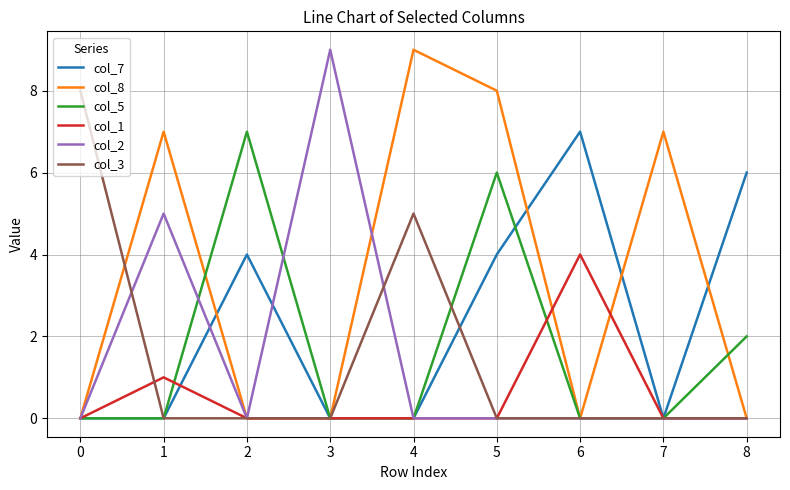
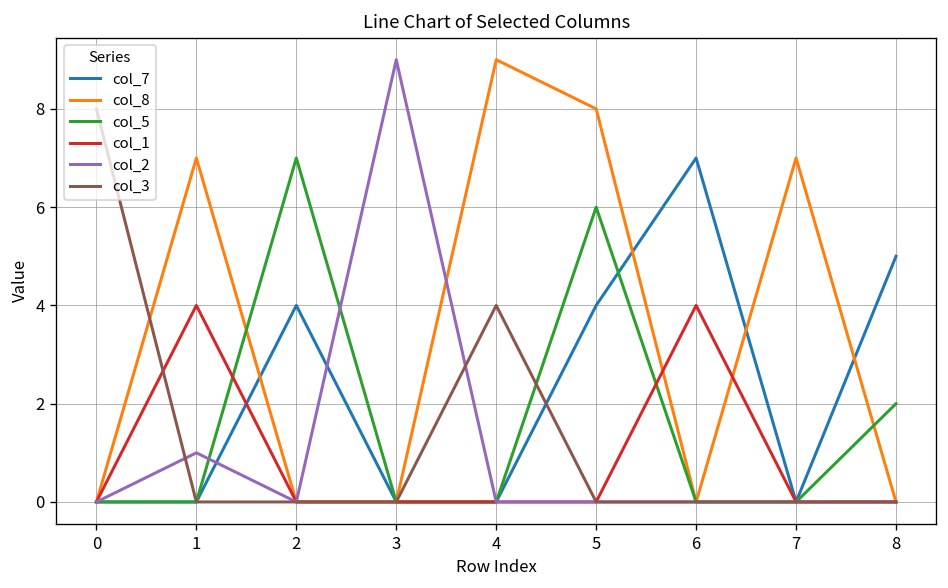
col_1, 1: 1 -> 4
col_2, 1: 5 -> 1
col_3, 4: 5 -> 4
col_7, 8: 6 -> 5
